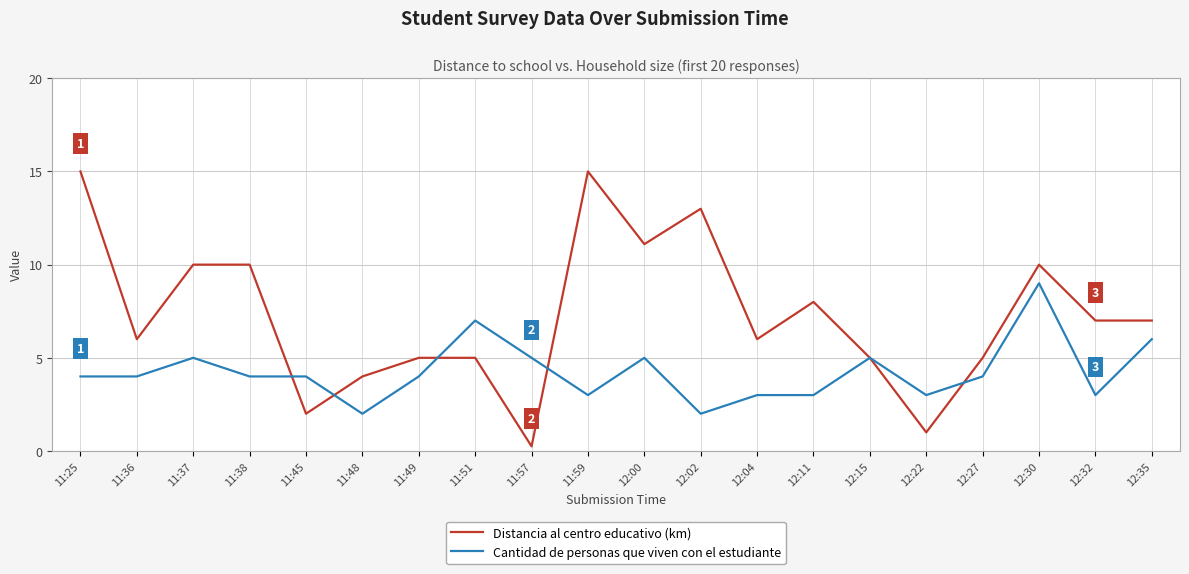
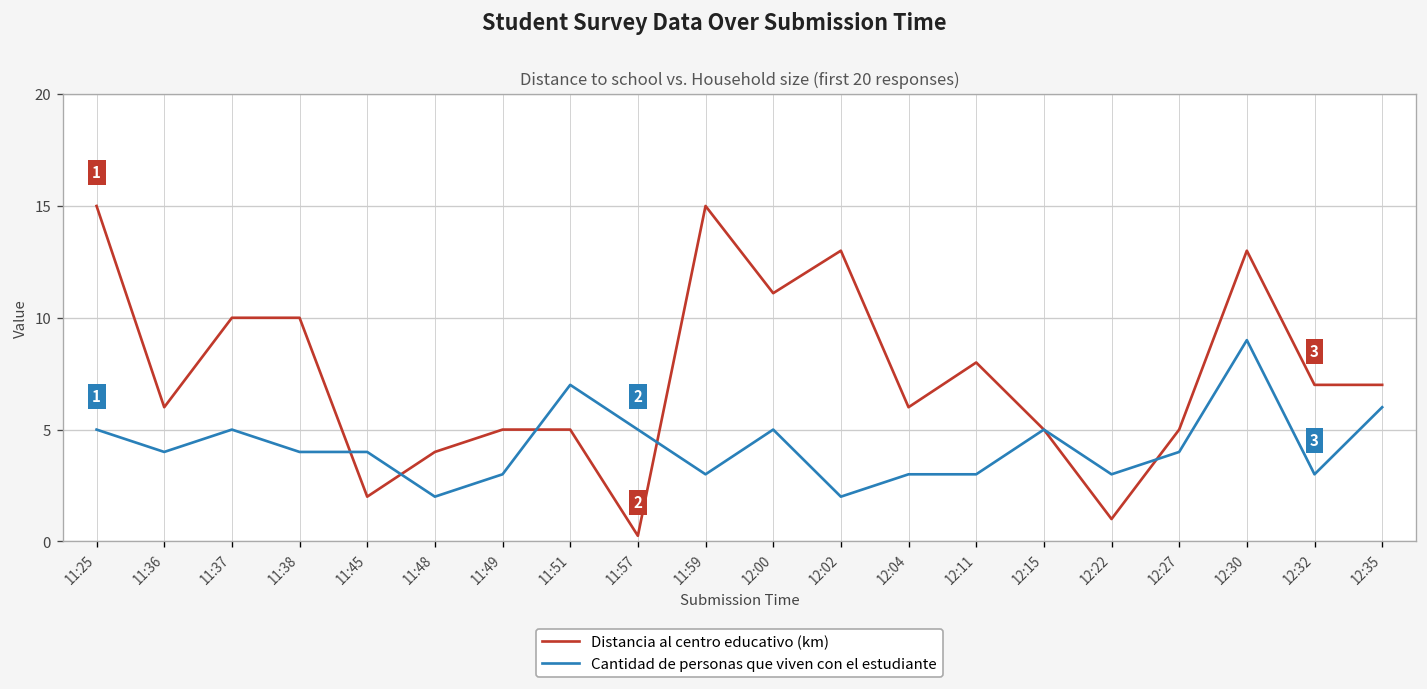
Cantidad de personas que viven con el estudiante, 11:25: 4 -> 5
Cantidad de personas que viven con el estudiante, 11:49: 4 -> 3
Distancia al centro educativo (km), 12:30: 10 -> 13
